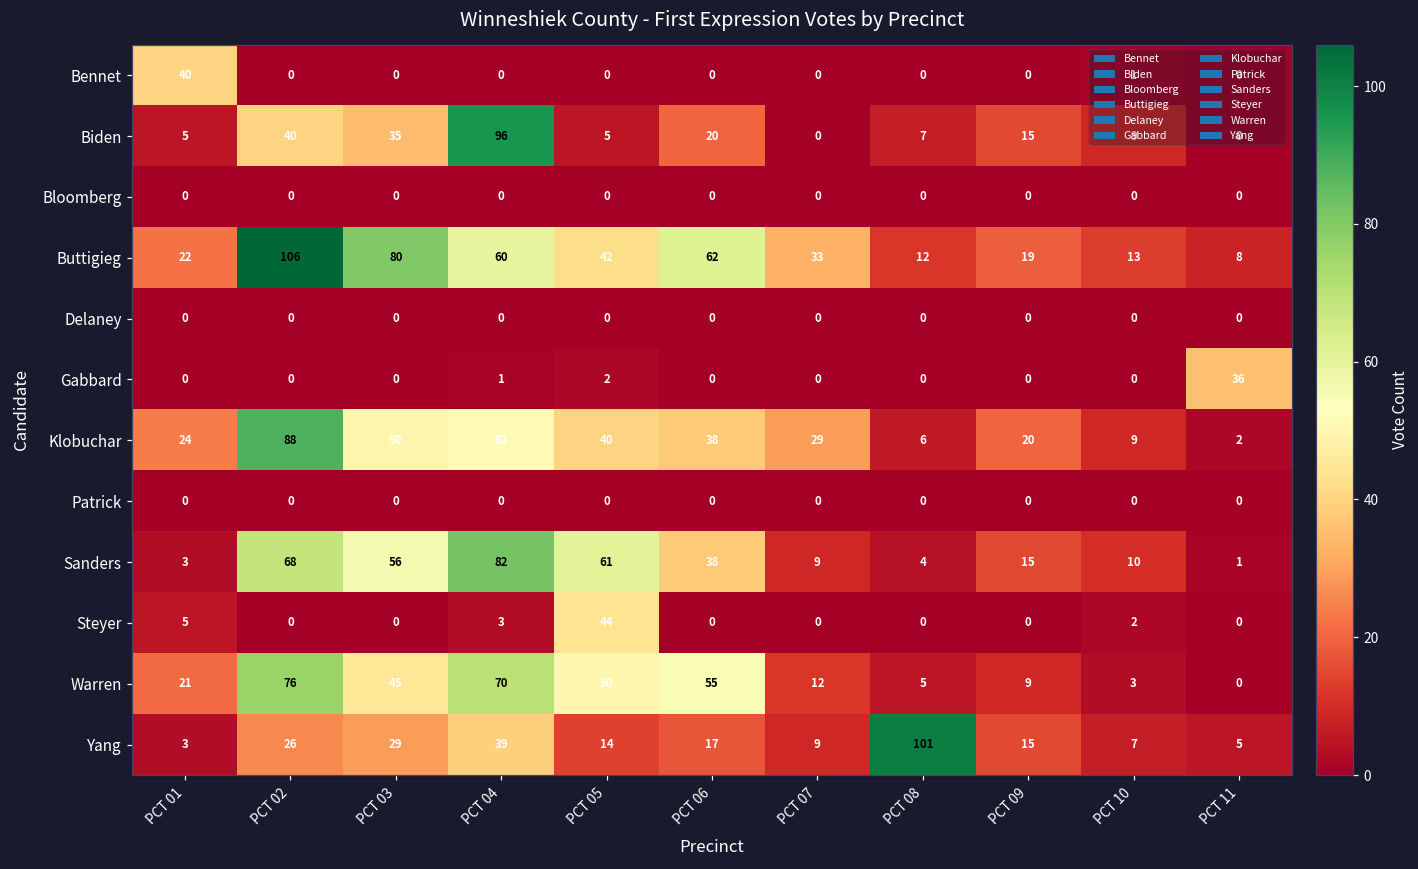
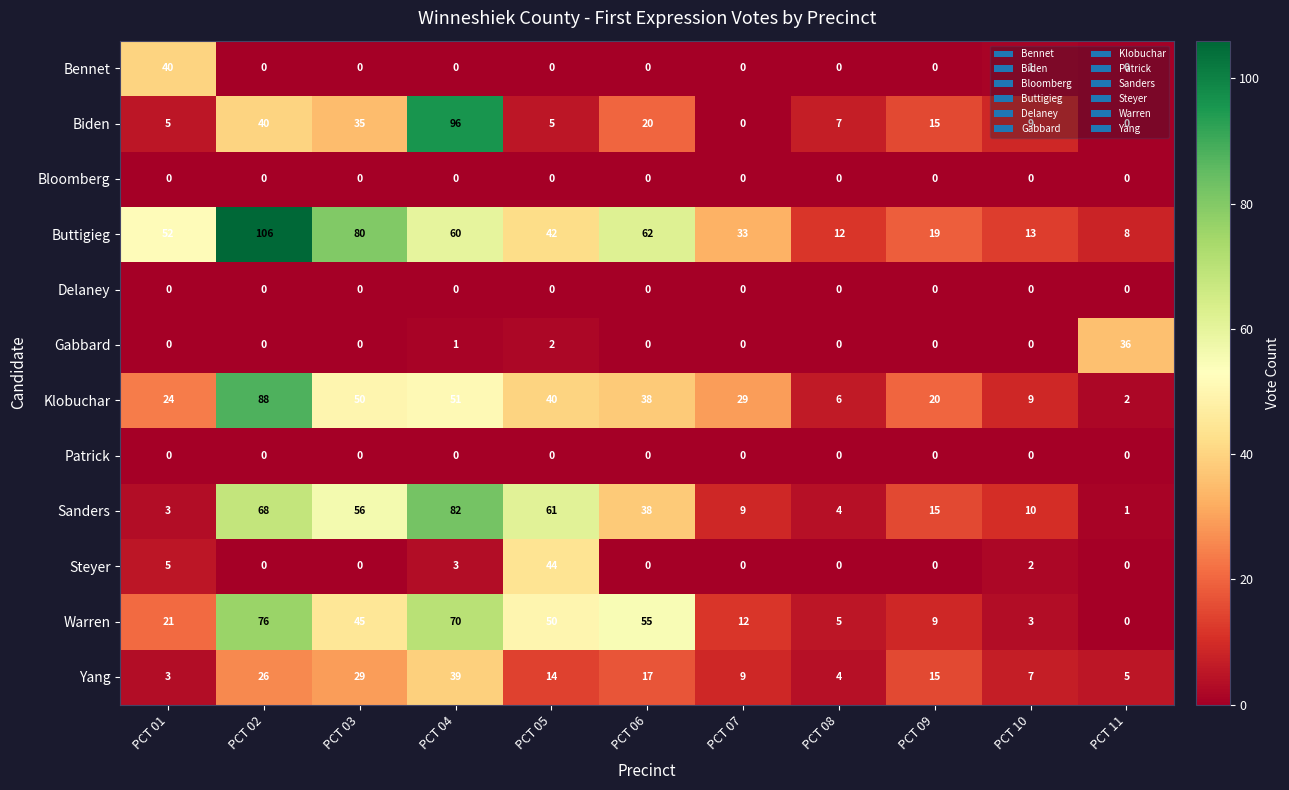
Buttigieg, PCT 01: 22 -> 52
Yang, PCT 08: 101 -> 4
